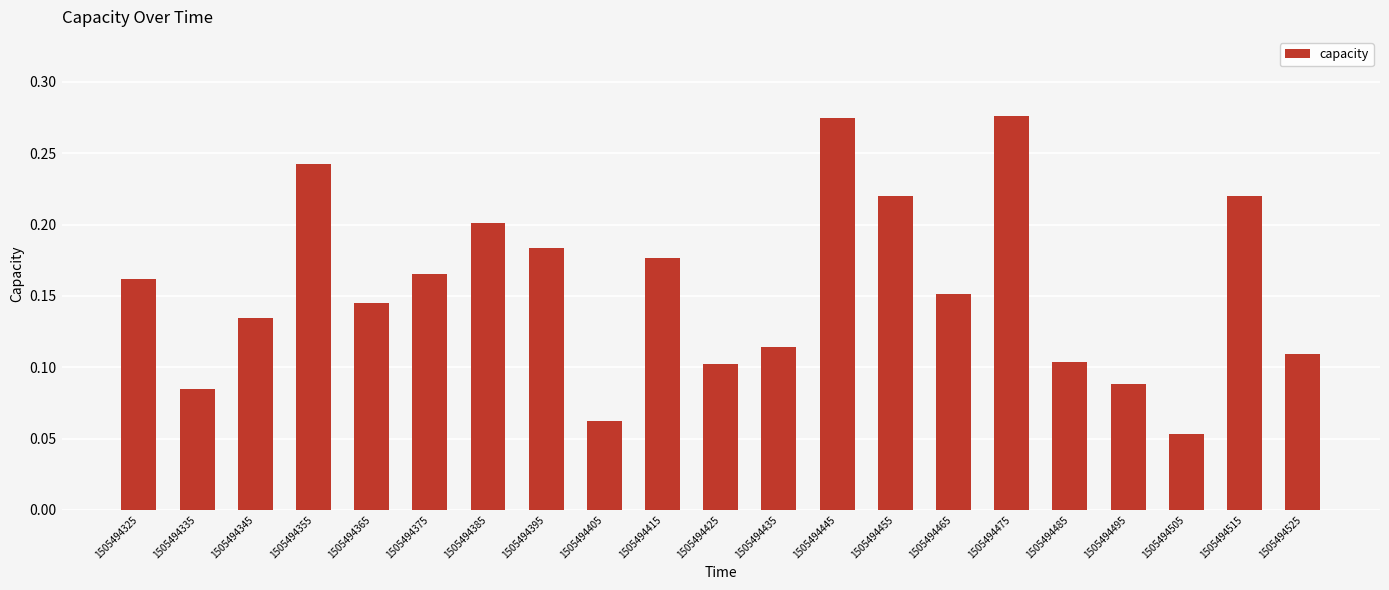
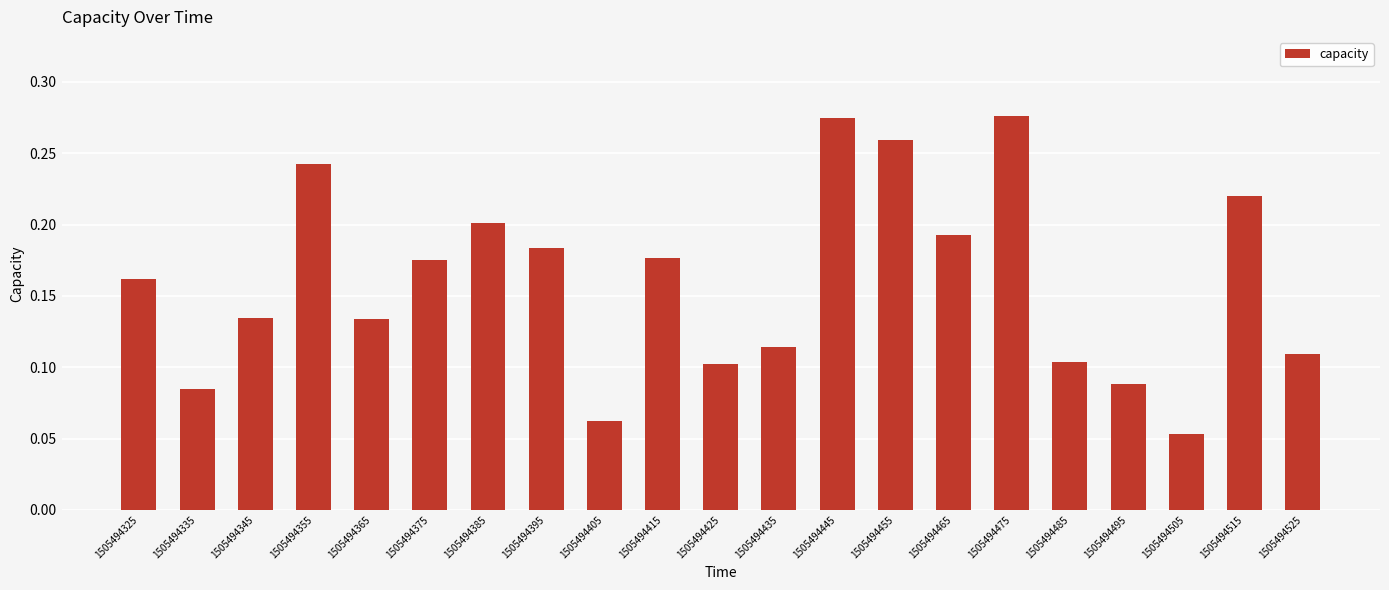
1505494365: 0.145 -> 0.134
1505494375: 0.165 -> 0.175
1505494455: 0.220 -> 0.259
1505494465: 0.152 -> 0.193
